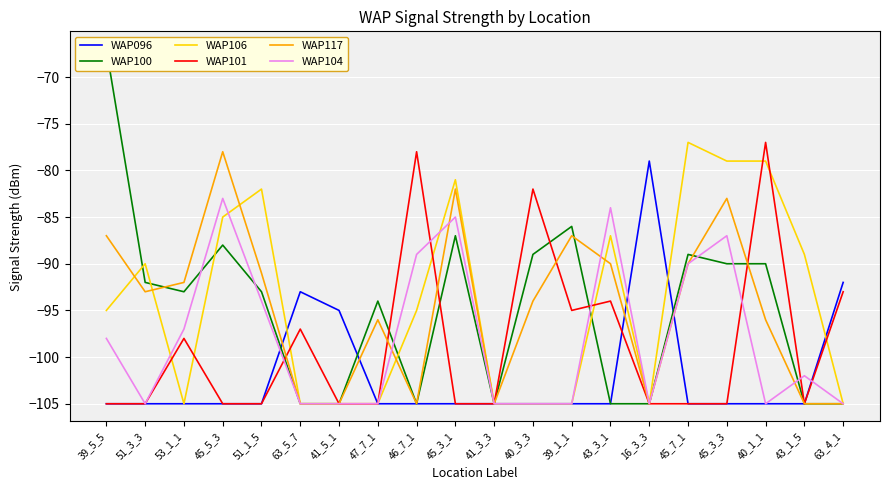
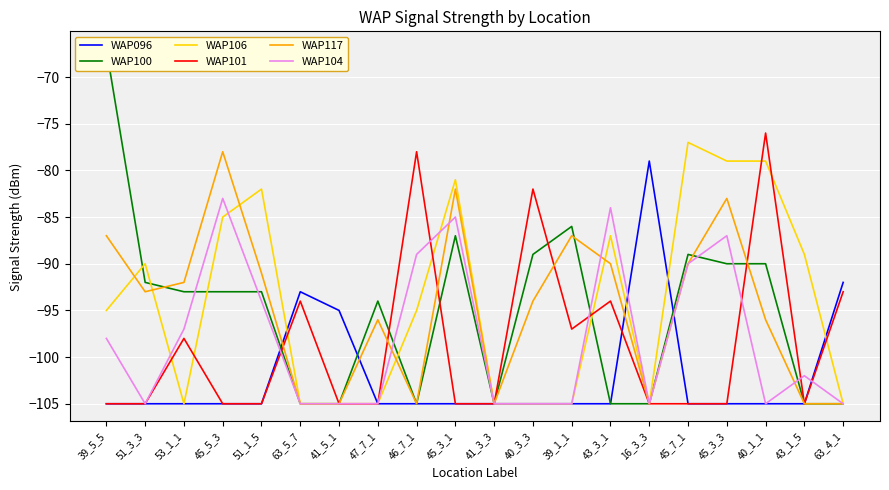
WAP100, 45_5_3: -88 -> -93
WAP101, 63_5_7: -97 -> -94
WAP101, 39_1_1: -95 -> -97
WAP101, 40_1_1: -77 -> -76
